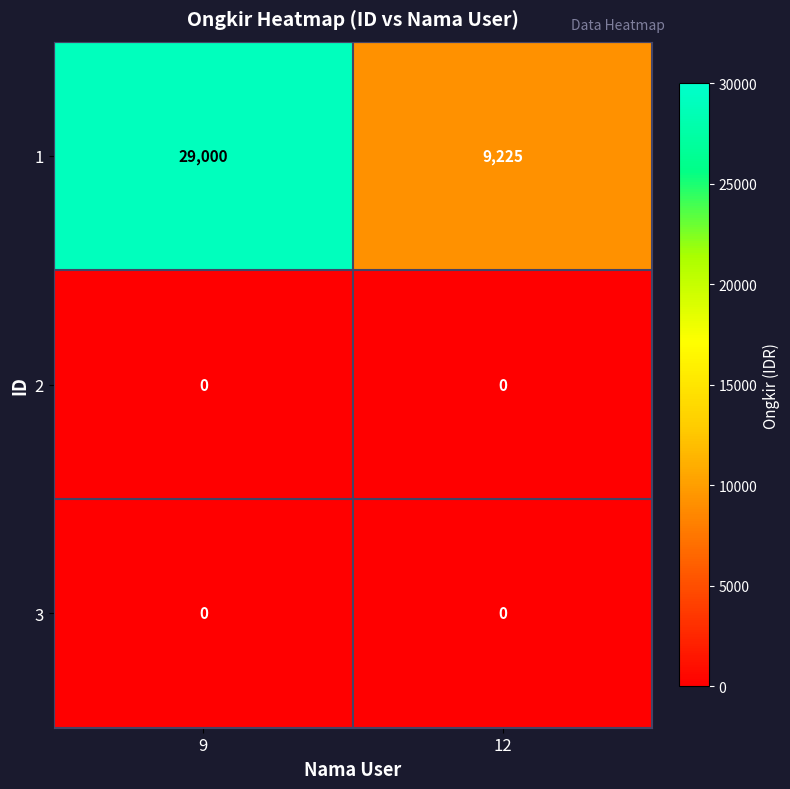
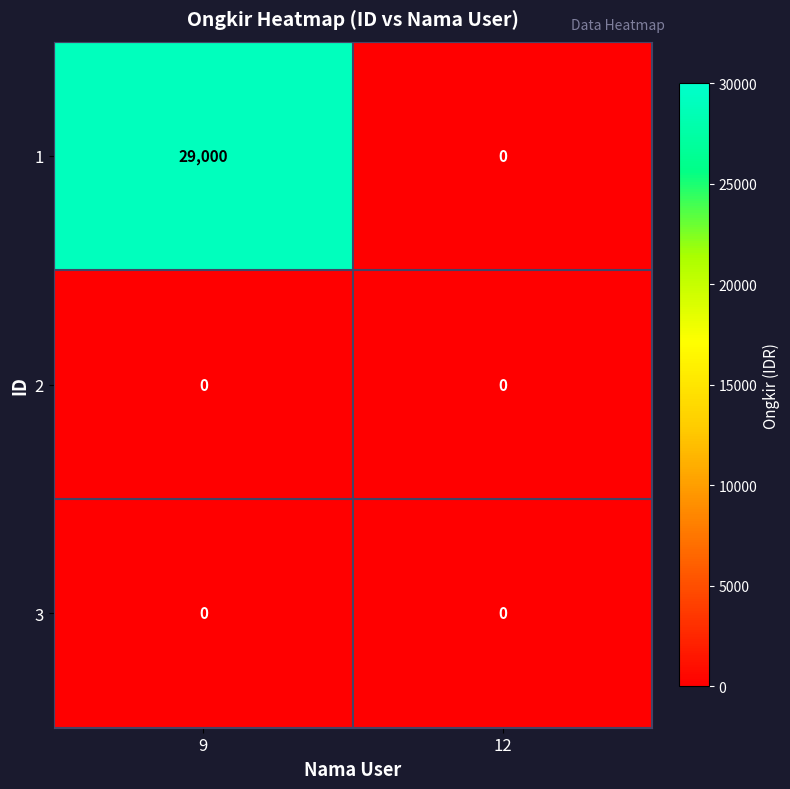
1, 12: 9,225 -> 0
